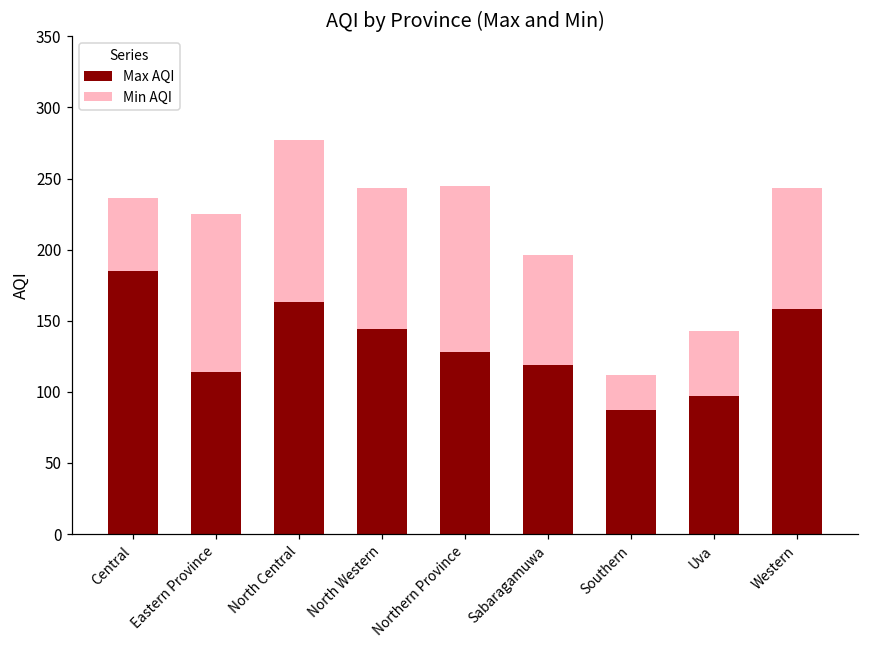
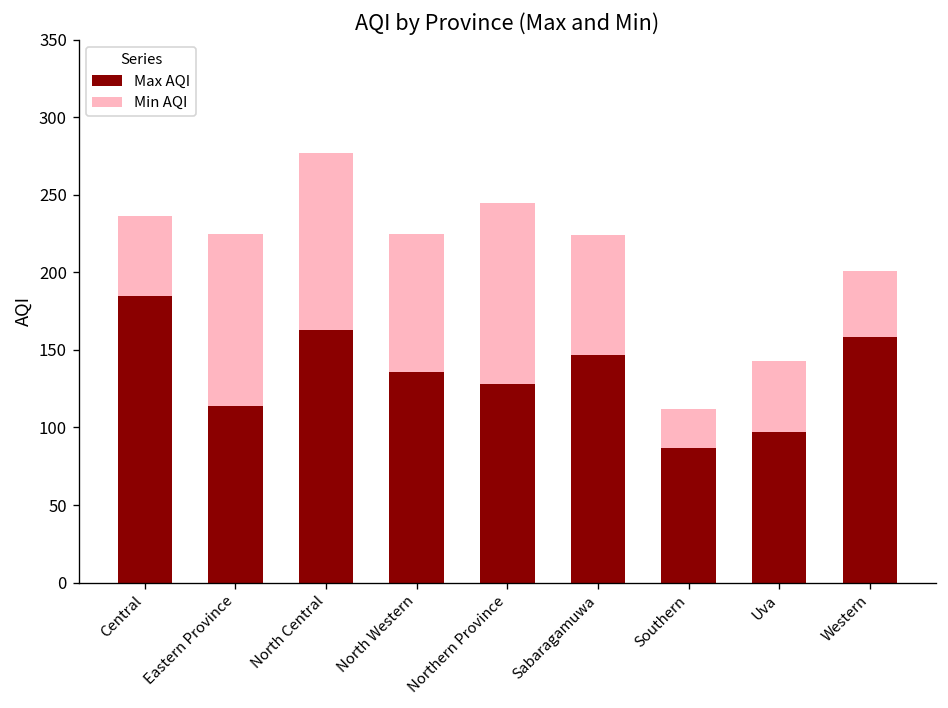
Max AQI, North Western: 144 -> 136
Min AQI, North Western: 99 -> 89
Max AQI, Sabaragamuwa: 119 -> 147
Min AQI, Western: 85 -> 43
